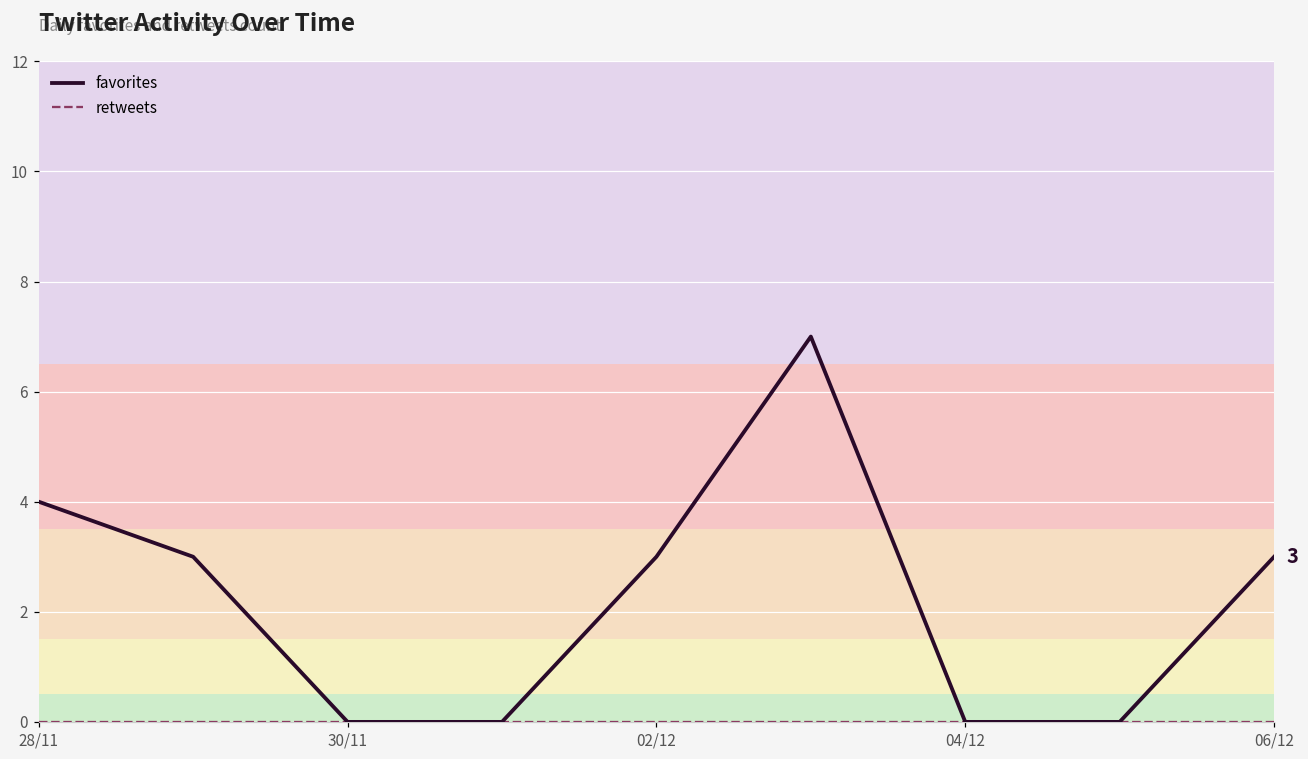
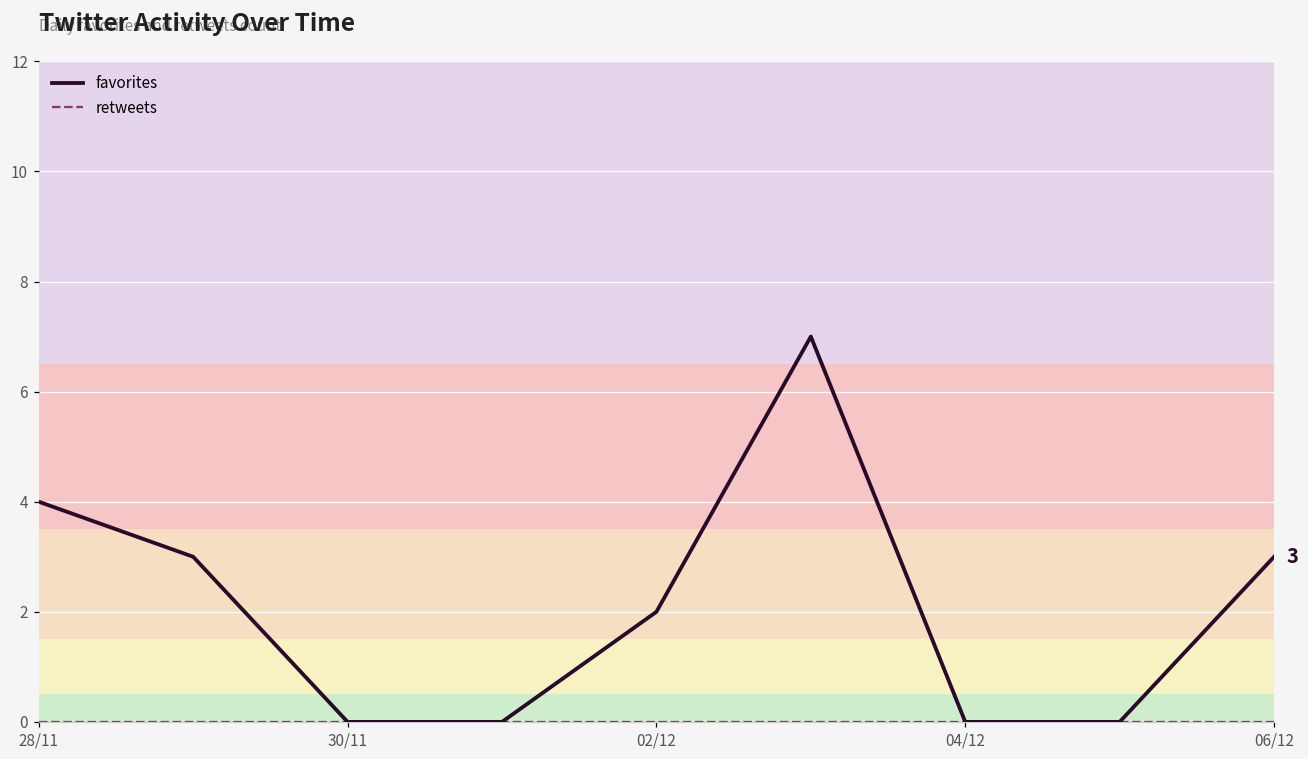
favorites, 02/12: 3 -> 2
